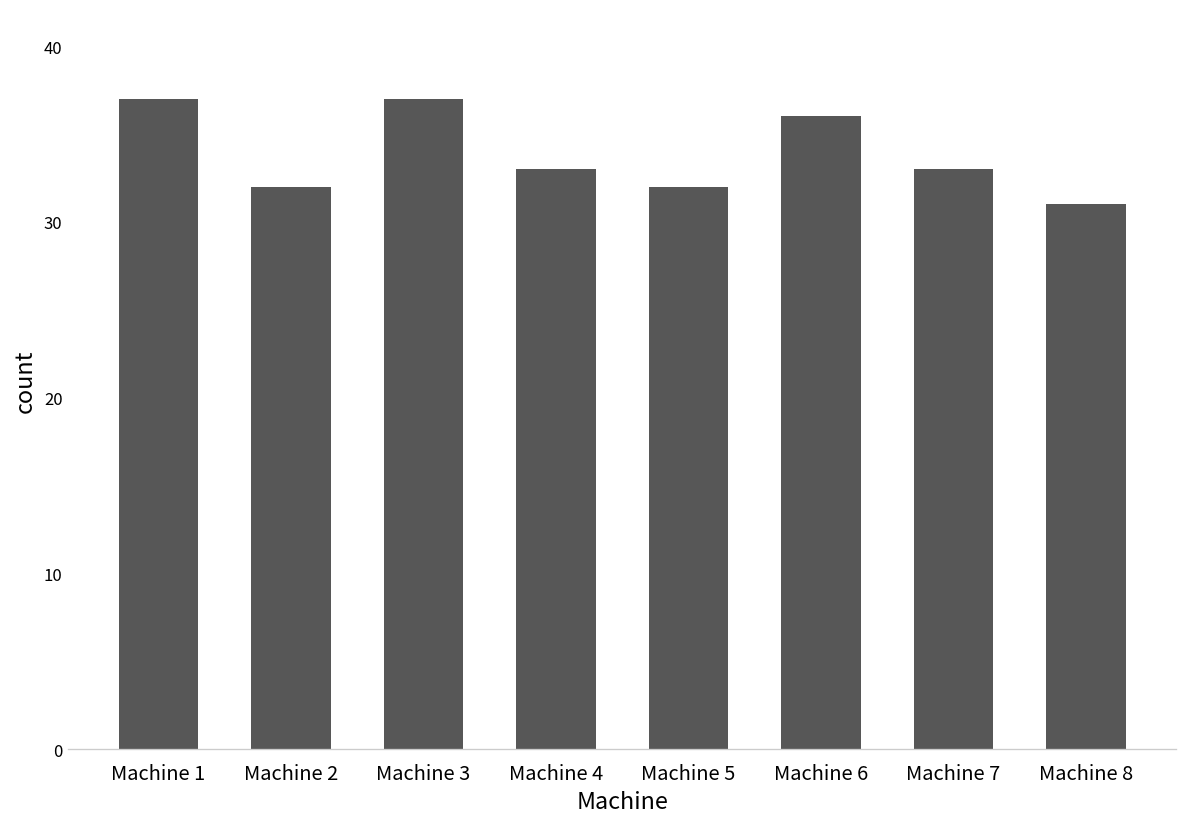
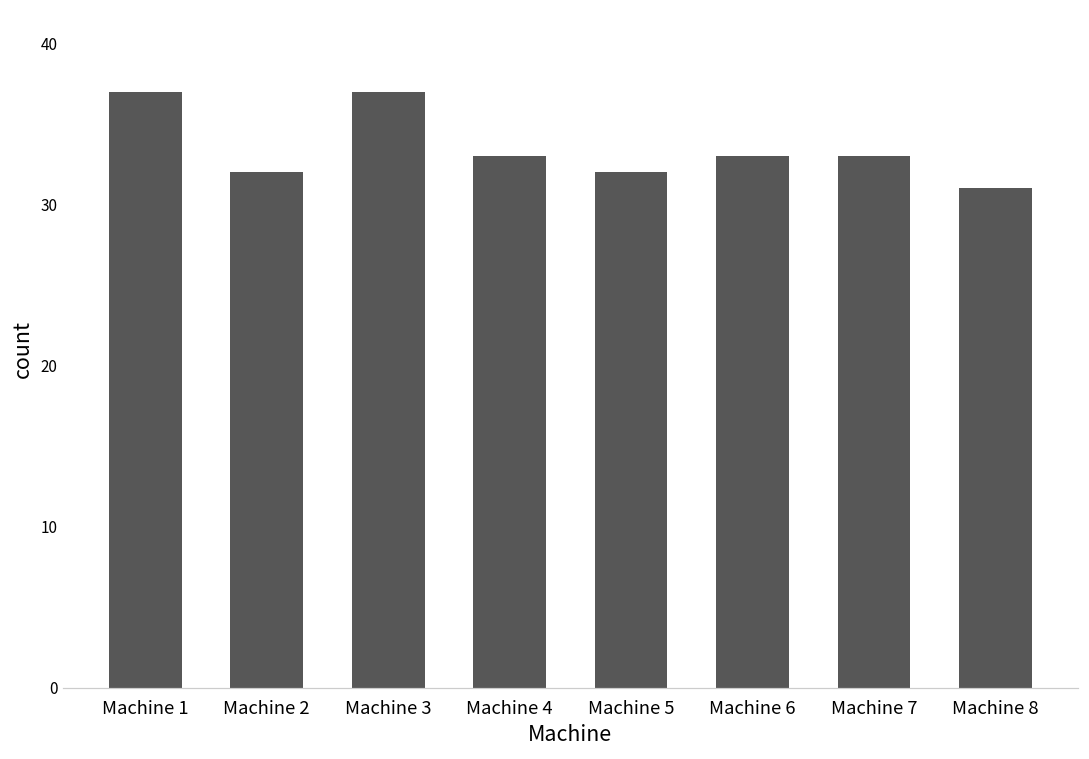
Machine 6: 36 -> 33
